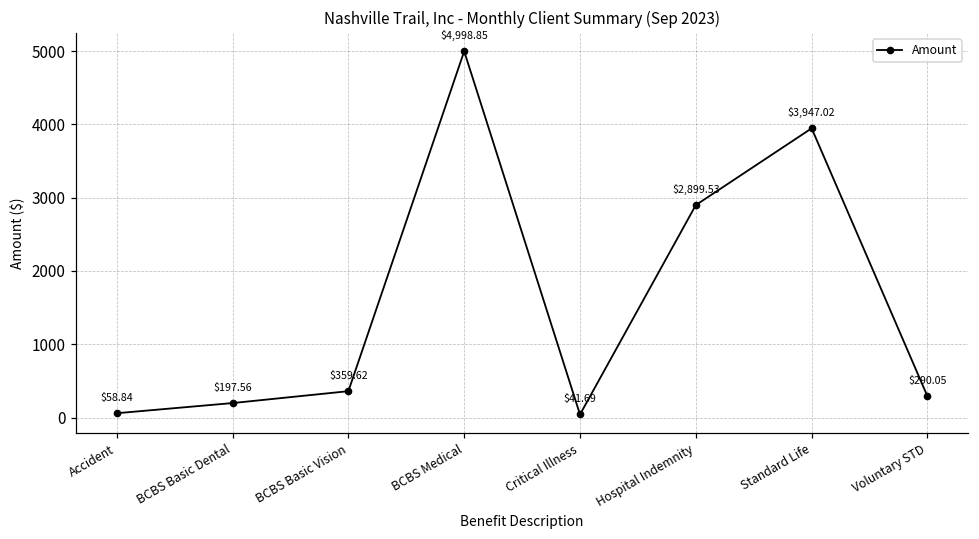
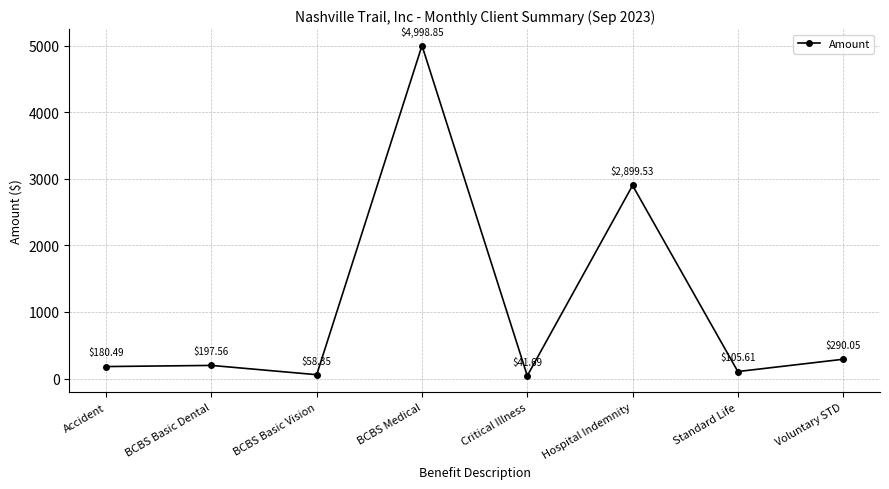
Accident: $58.84 -> $180.49
BCBS Basic Vision: $359.62 -> $58.35
Standard Life: $3,947.02 -> $105.61
